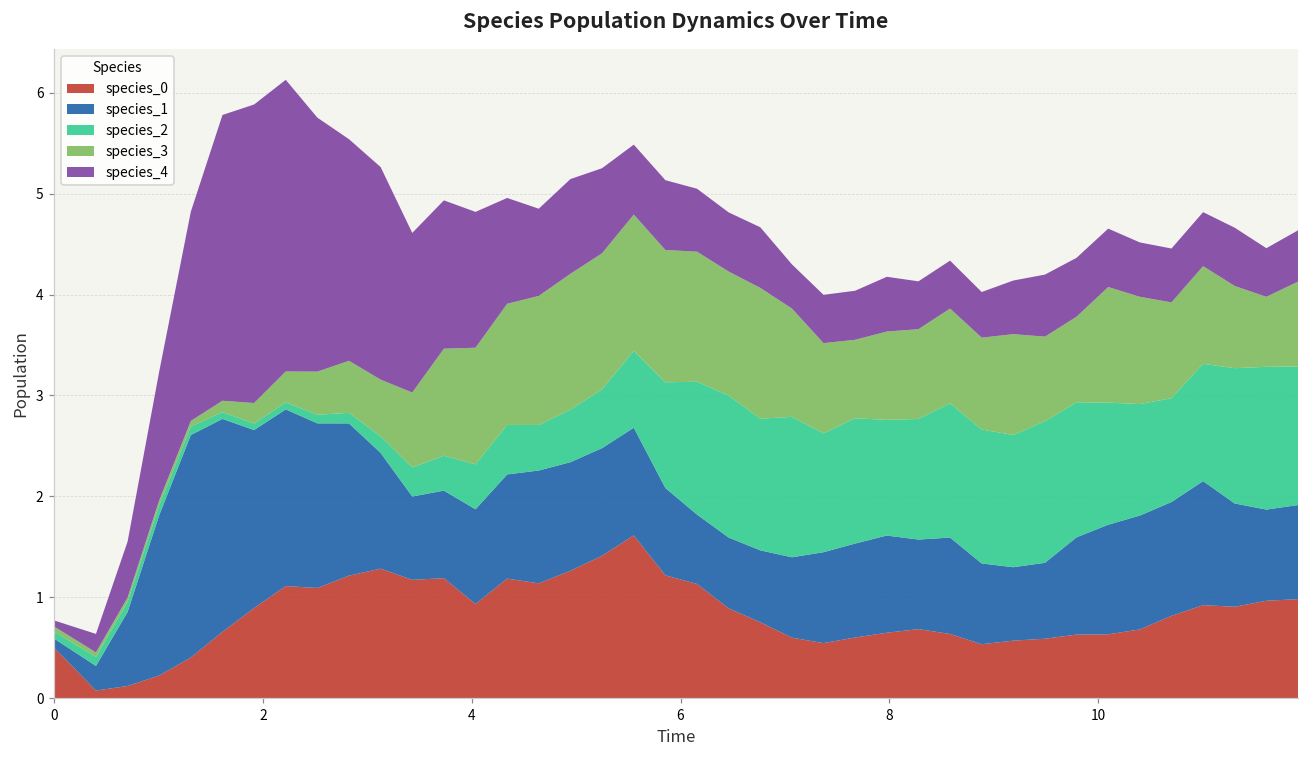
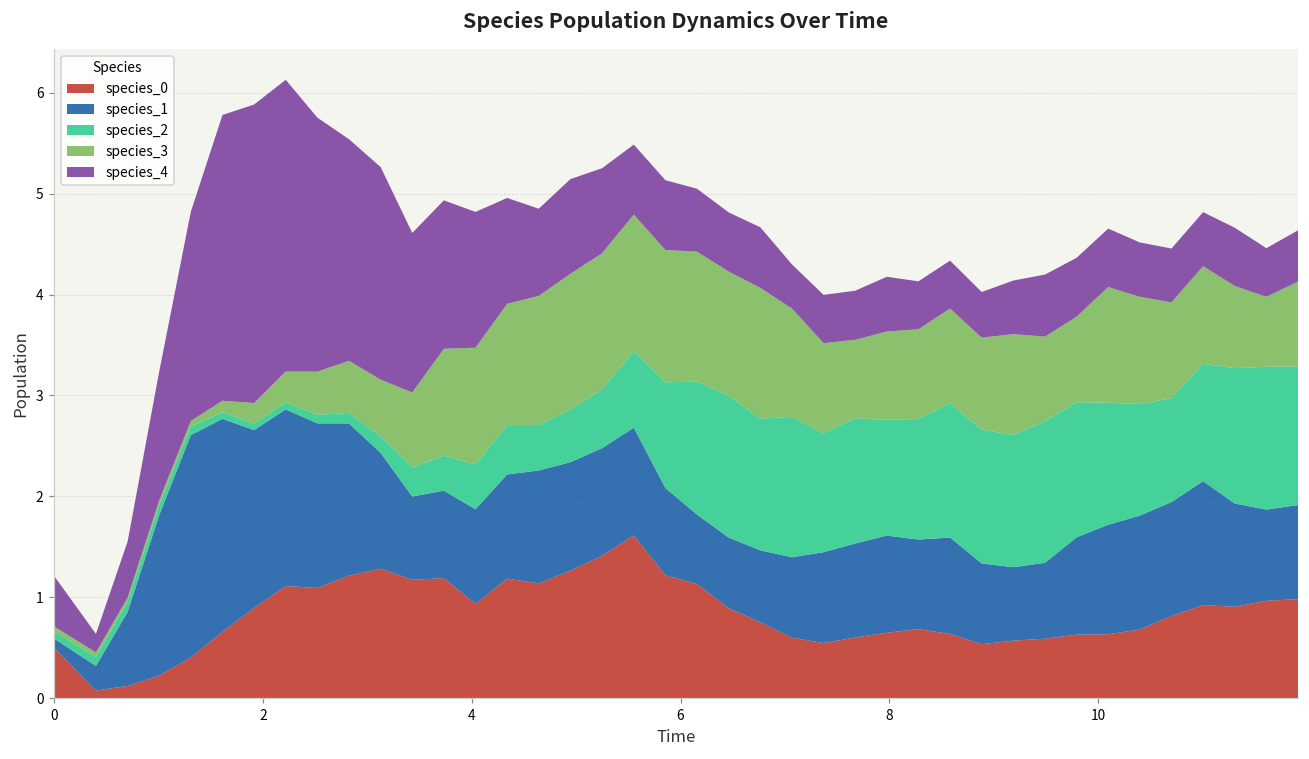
species_4, 0: 0.1 -> 0.5
